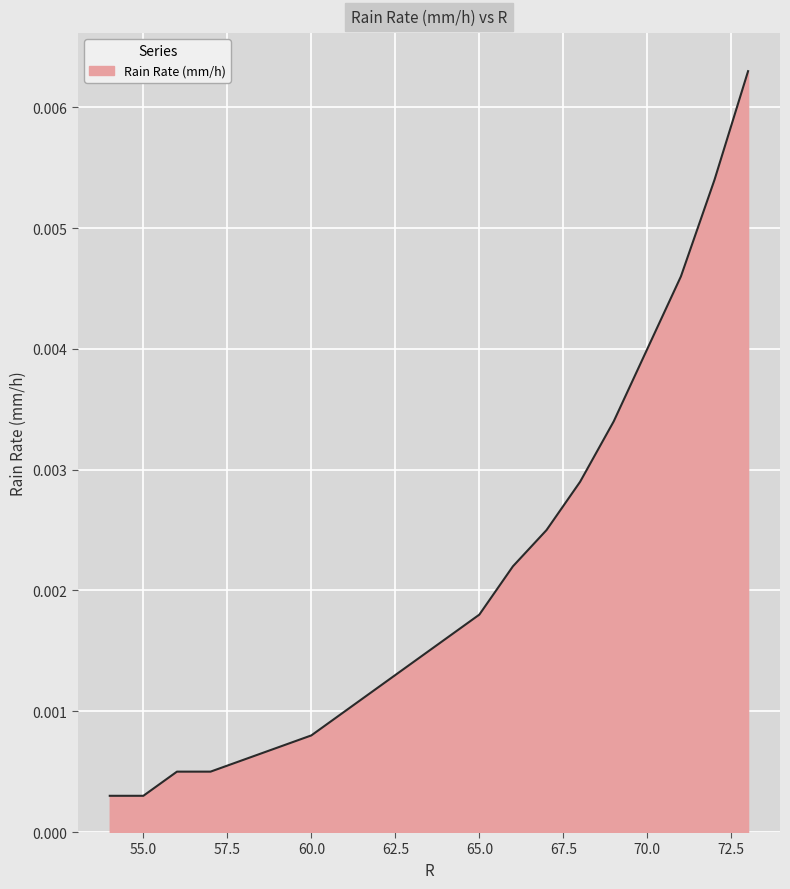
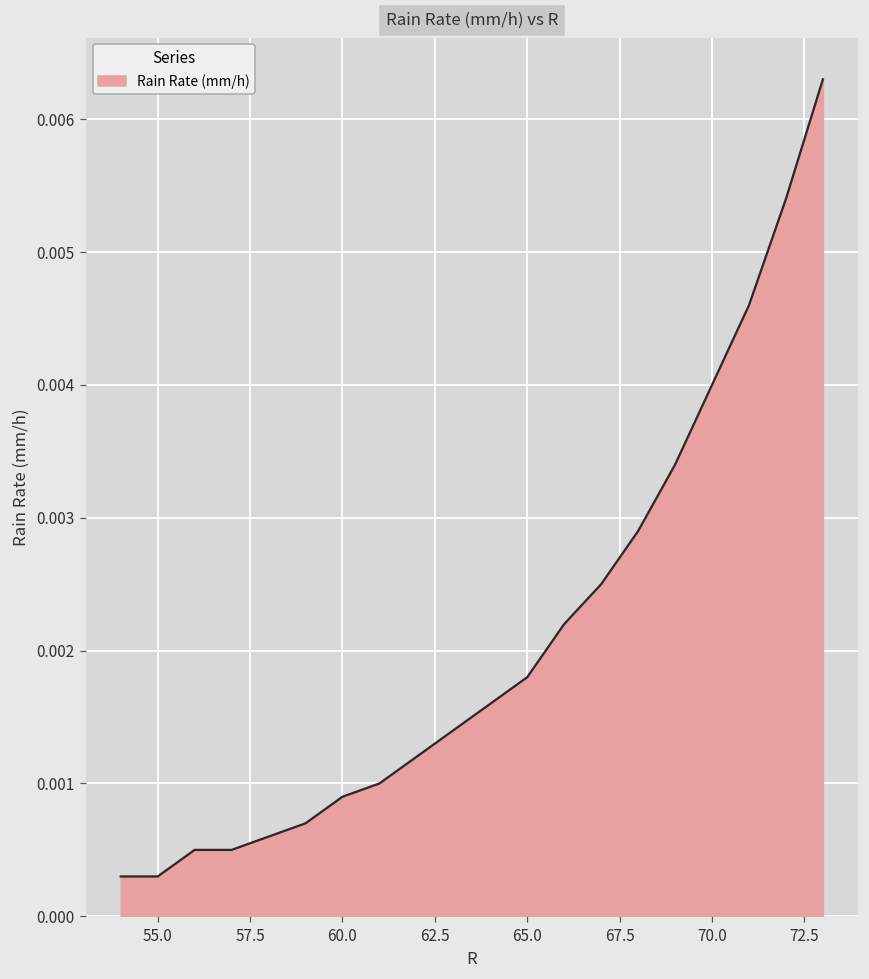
60.0: 0.0008 -> 0.0009
